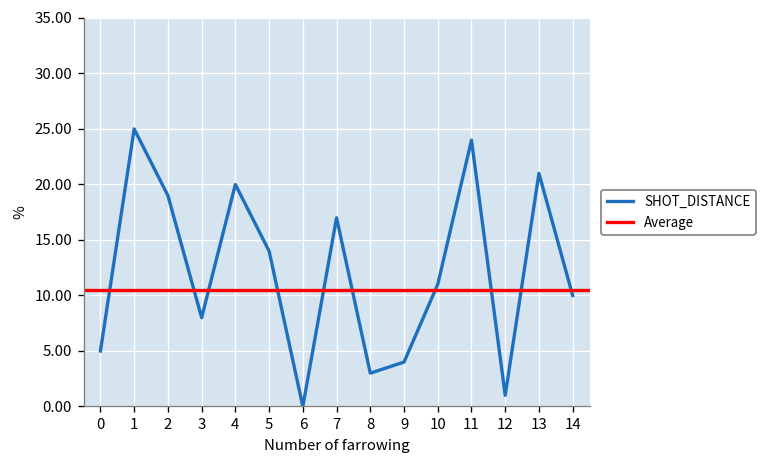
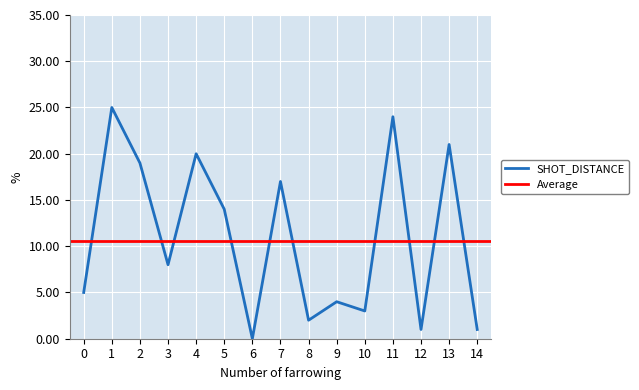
8: 3 -> 2
10: 11 -> 3
14: 10 -> 1
